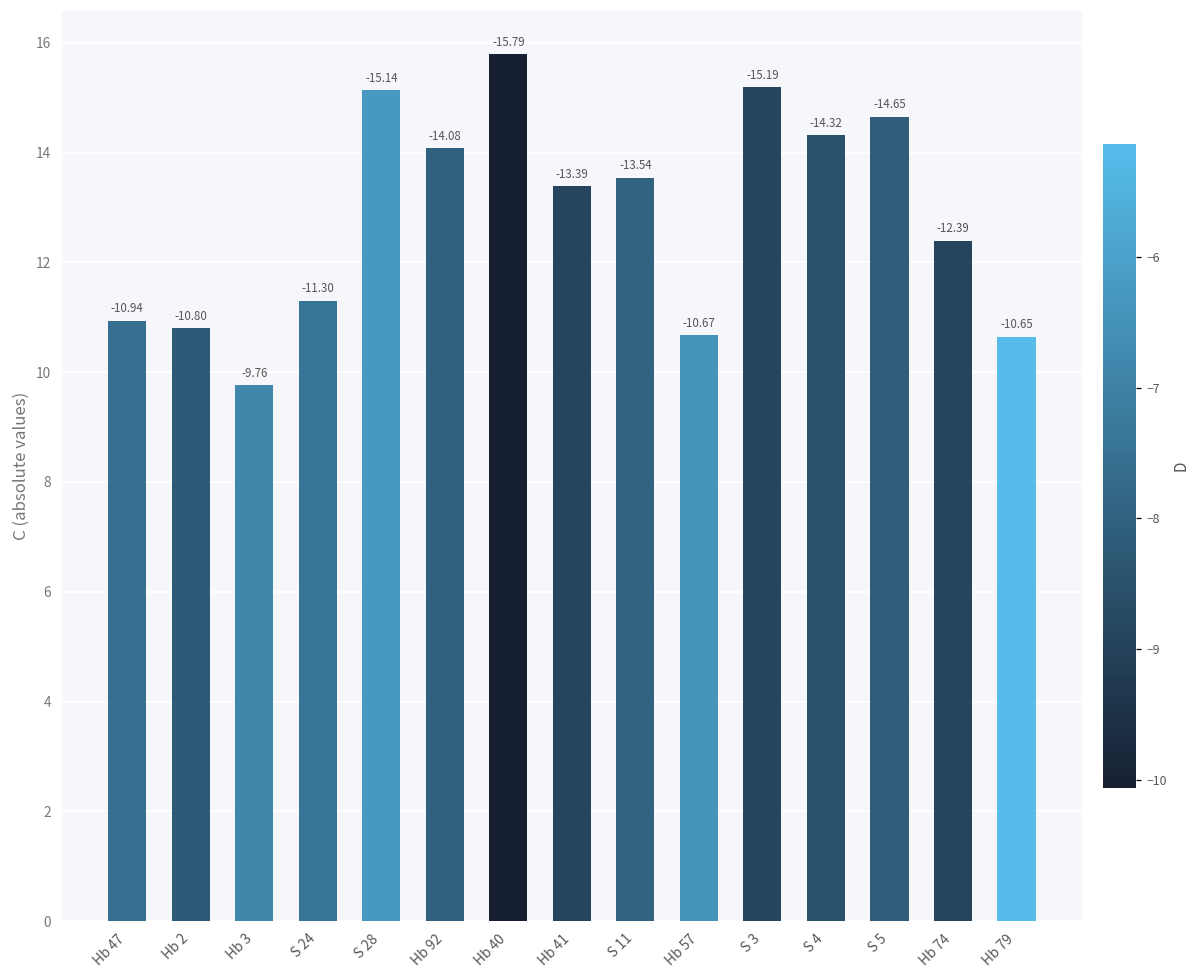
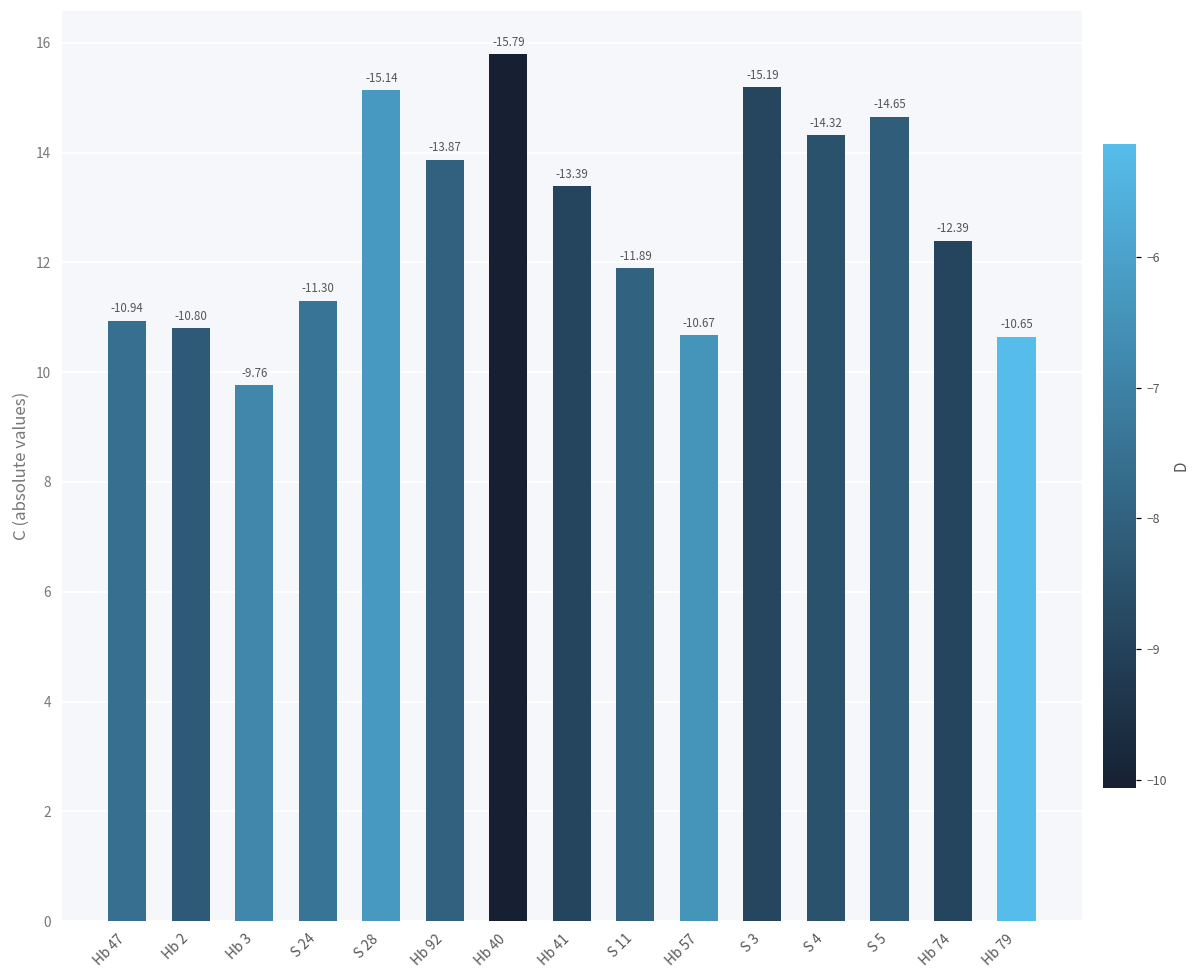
Hb 92: -14.08 -> -13.87
S 11: -13.54 -> -11.89
